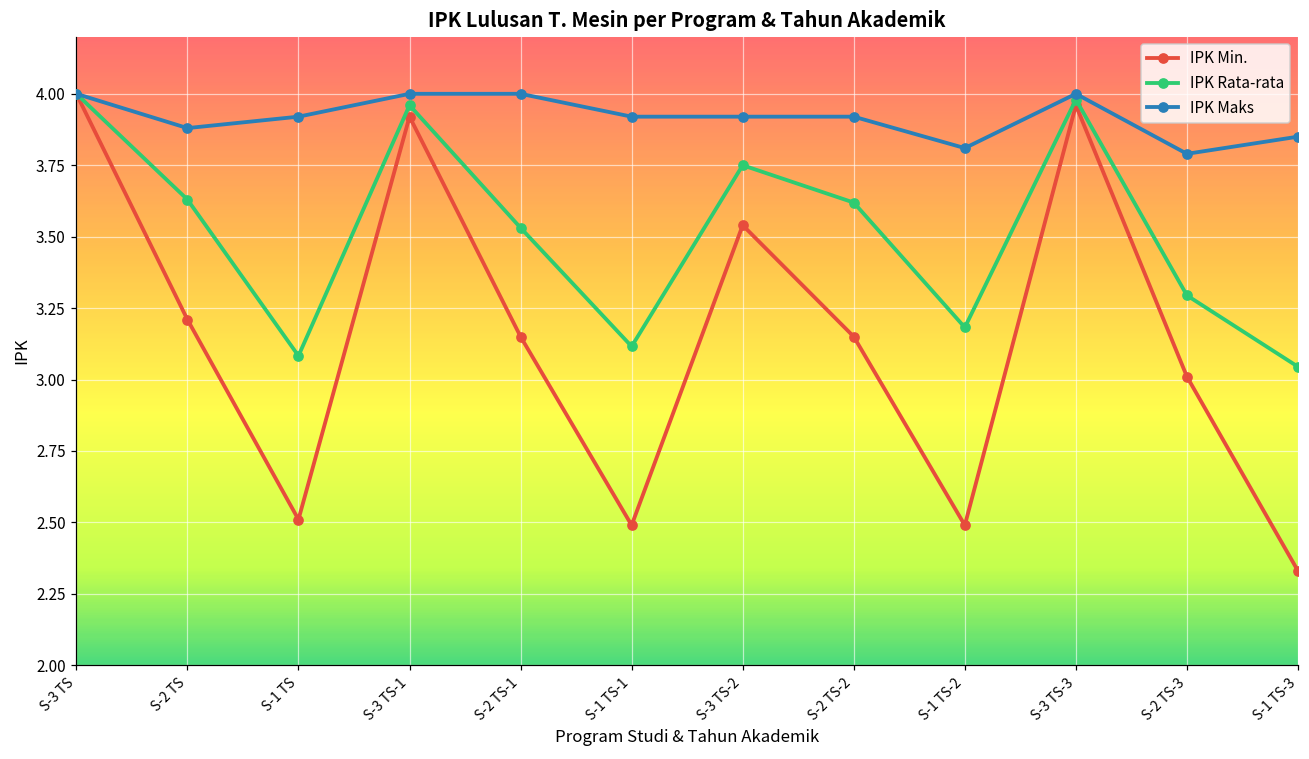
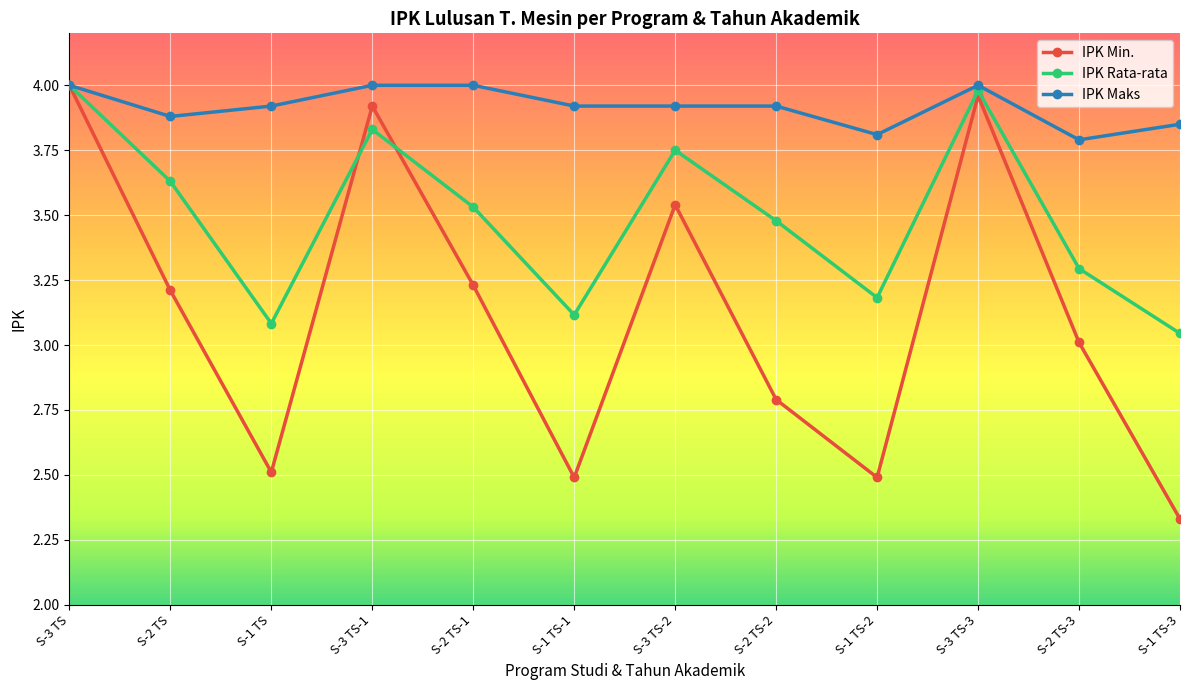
IPK Rata-rata, S-3 TS-1: 3.96 -> 3.83
IPK Min., S-2 TS-1: 3.15 -> 3.23
IPK Min., S-2 TS-2: 3.15 -> 2.79
IPK Rata-rata, S-2 TS-2: 3.62 -> 3.48
